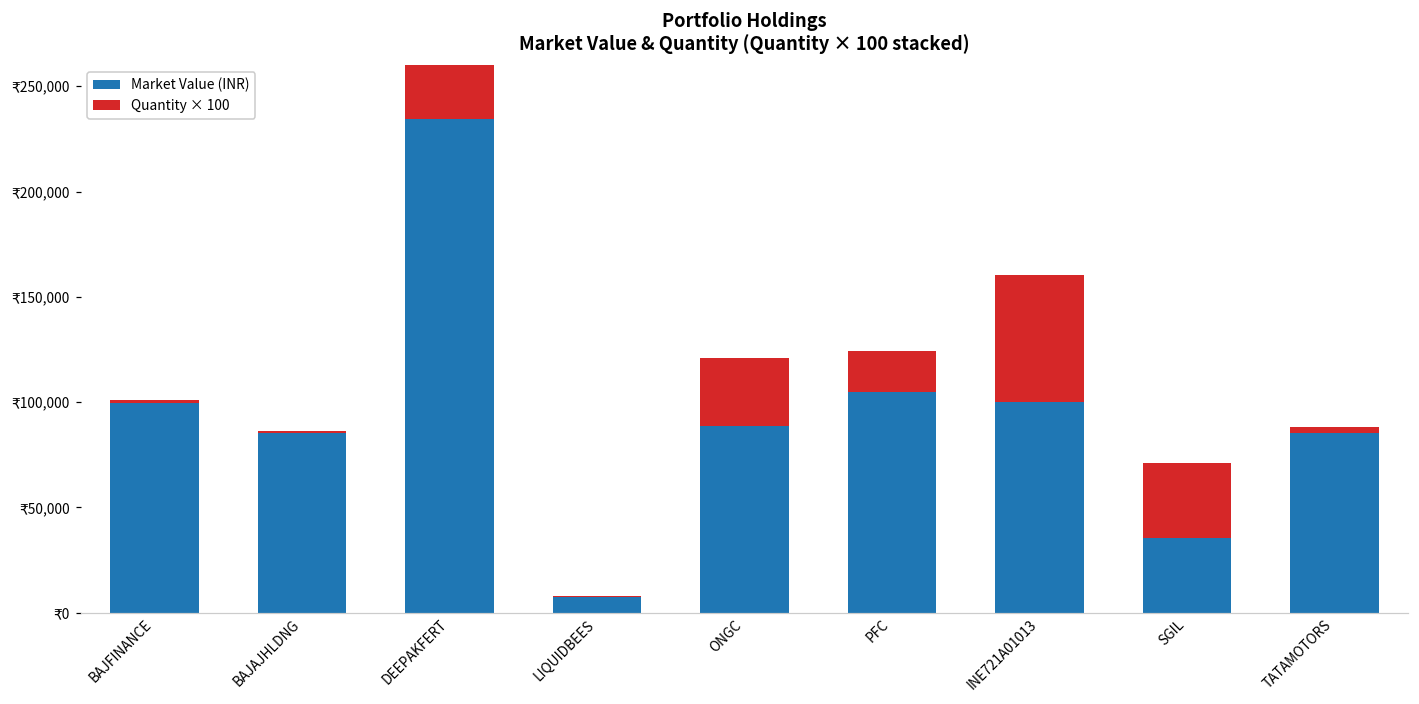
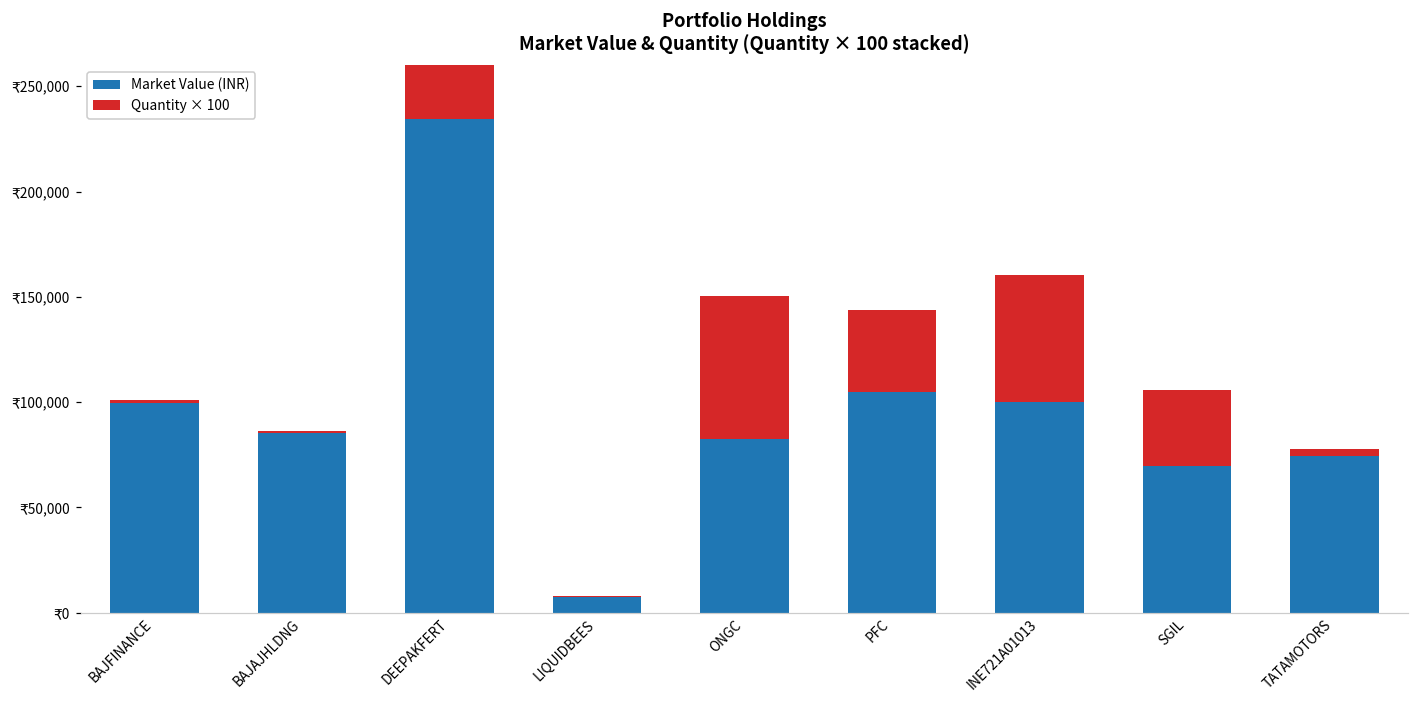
Market Value (INR), ONGC: ₹89,000 -> ₹83,000
Quantity × 100, ONGC: ₹32,000 -> ₹68,000
Quantity × 100, PFC: ₹20,000 -> ₹39,000
Market Value (INR), SGIL: ₹35,000 -> ₹70,000
Market Value (INR), TATAMOTORS: ₹85,000 -> ₹75,000
